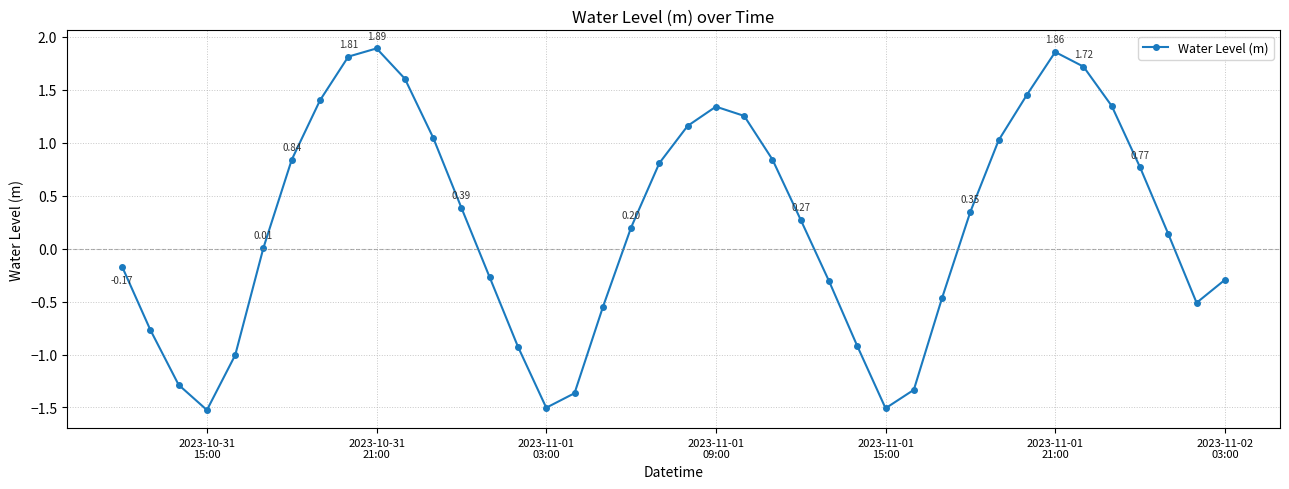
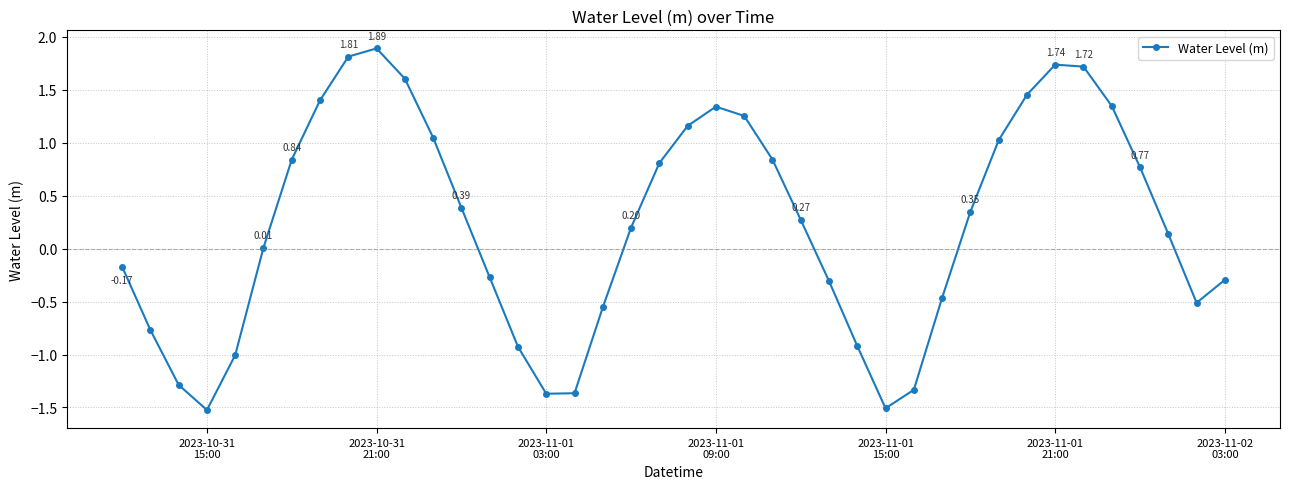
2023-11-01 03:00: -1.50 -> -1.37
2023-11-01 21:00: 1.86 -> 1.74
